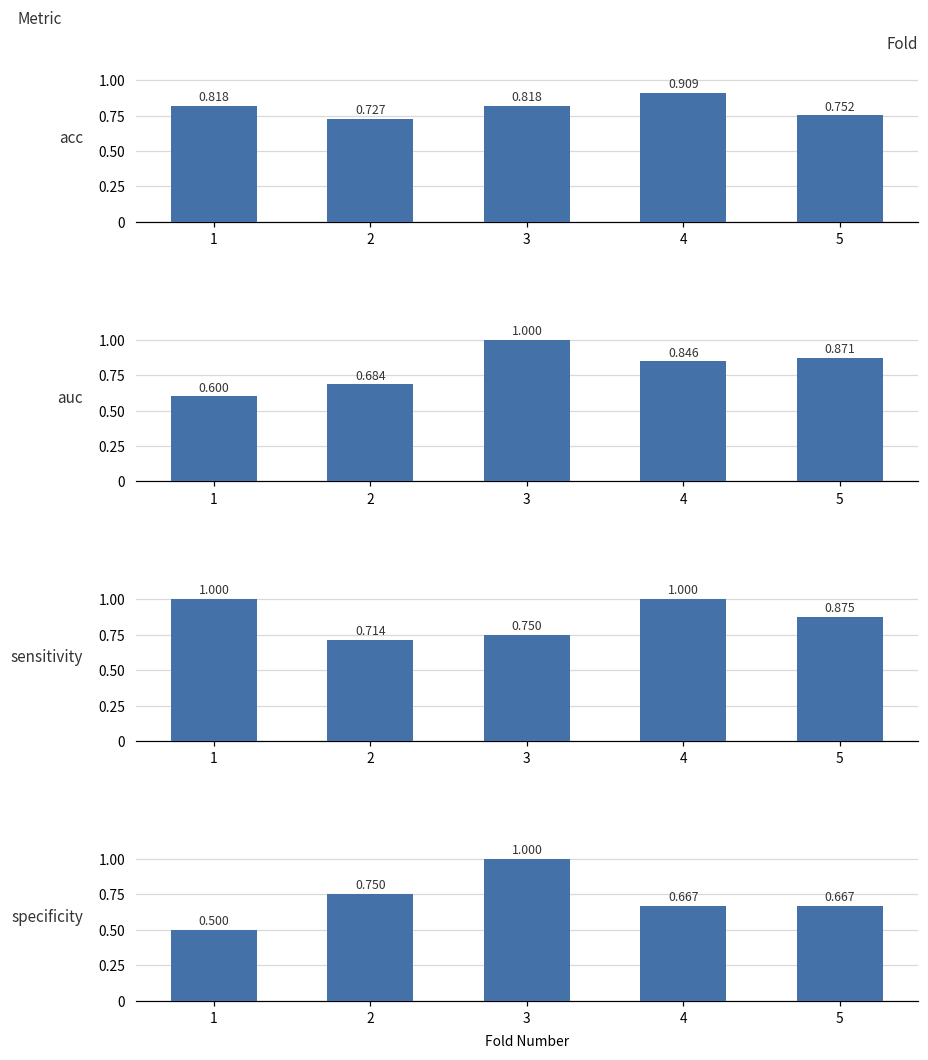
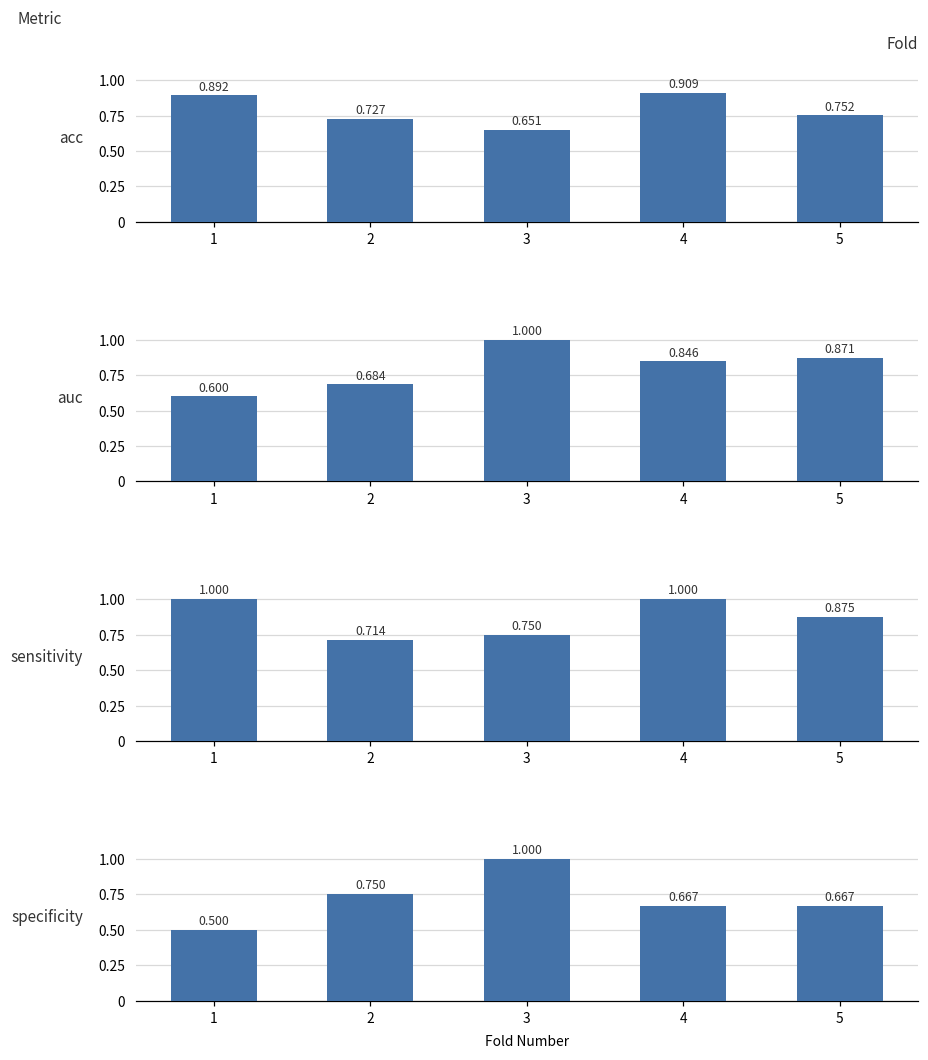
Fold, 1: 0.818 -> 0.892
Fold, 3: 0.818 -> 0.651
